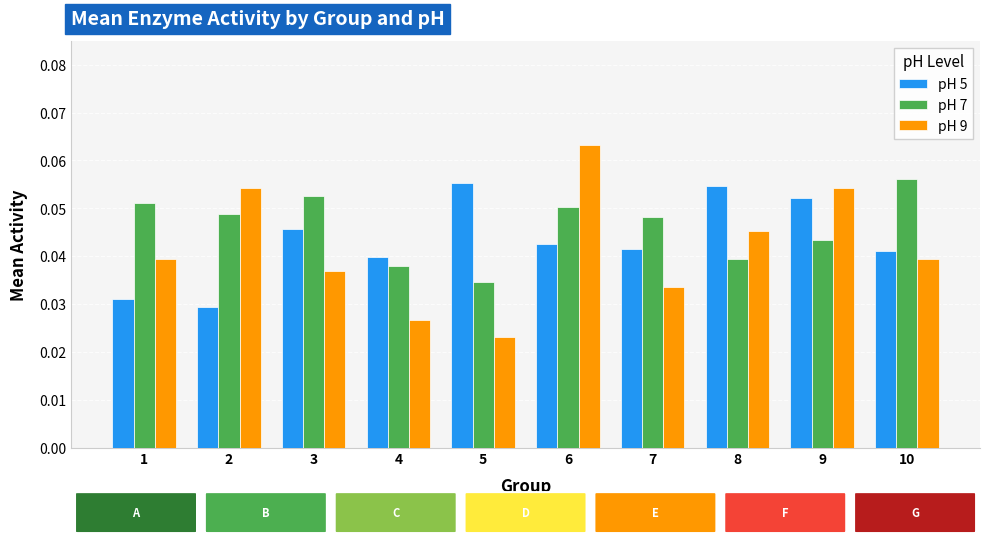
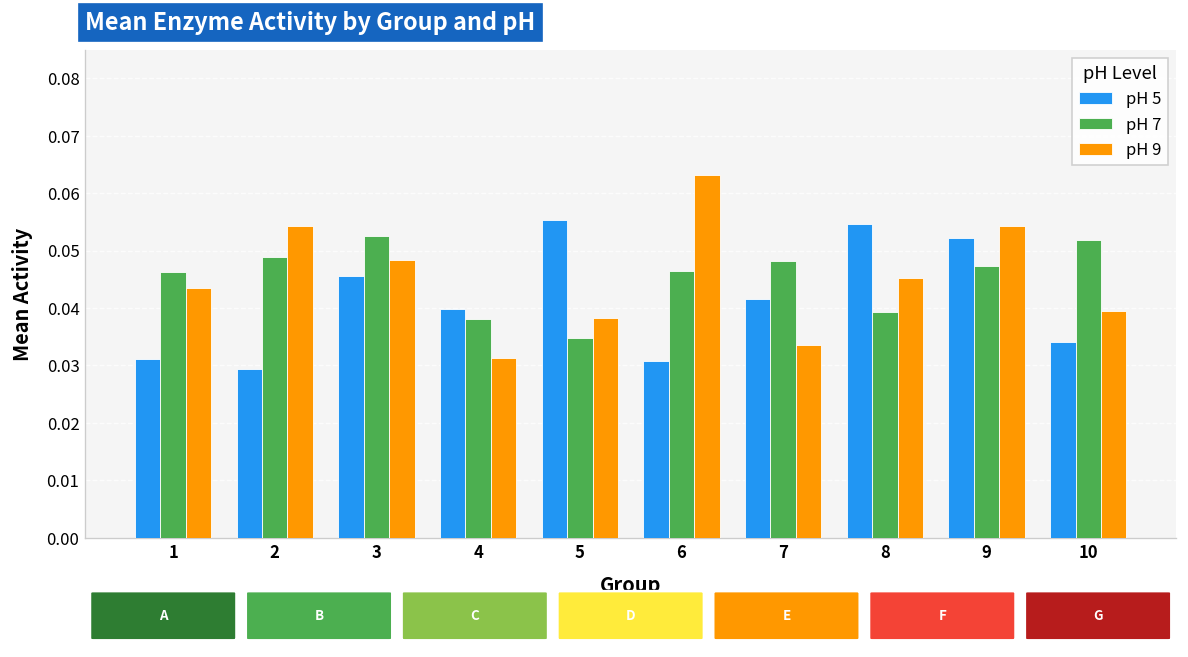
pH 7, 1: 0.051 -> 0.046
pH 9, 1: 0.039 -> 0.043
pH 9, 3: 0.037 -> 0.048
pH 9, 4: 0.027 -> 0.031
pH 9, 5: 0.023 -> 0.038
pH 5, 6: 0.043 -> 0.031
pH 7, 6: 0.050 -> 0.047
pH 7, 9: 0.043 -> 0.047
pH 5, 10: 0.041 -> 0.034
pH 7, 10: 0.056 -> 0.052
